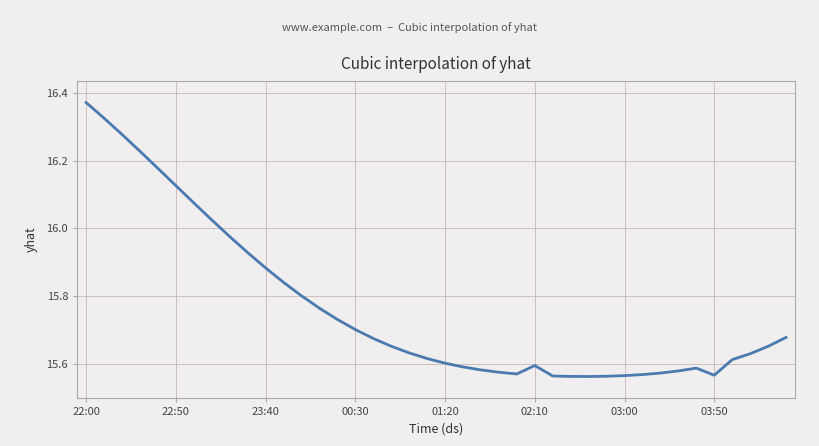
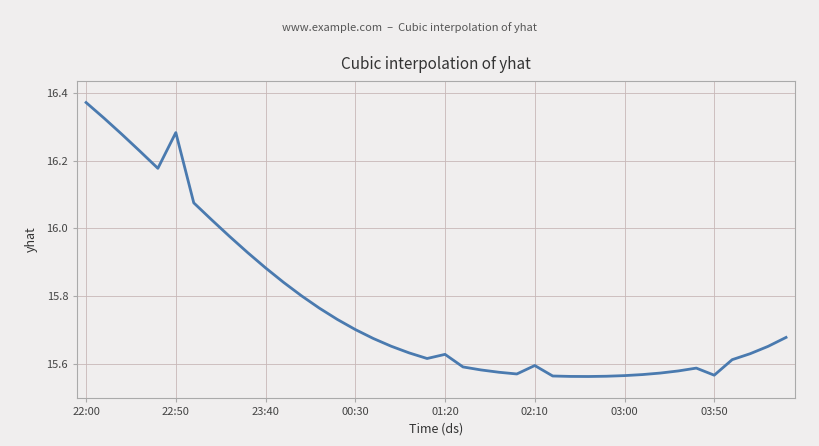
22:50: 16.13 -> 16.28
01:20: 15.60 -> 15.63
